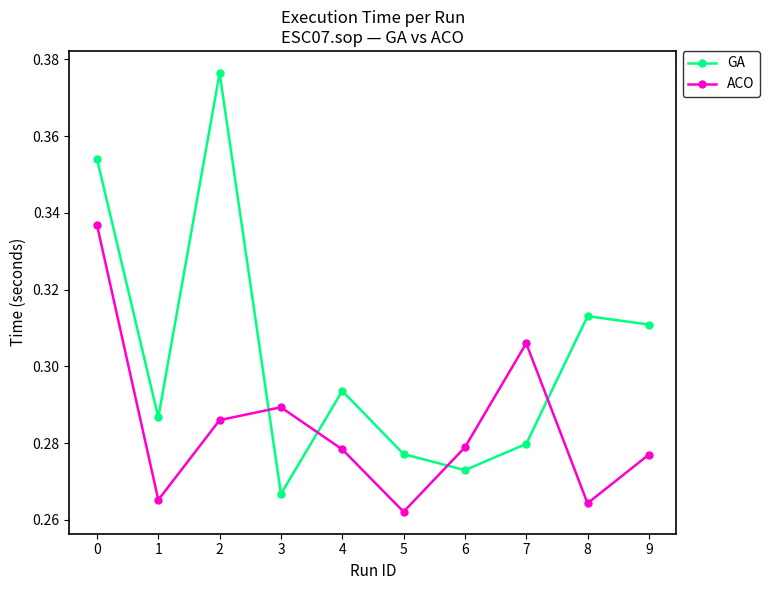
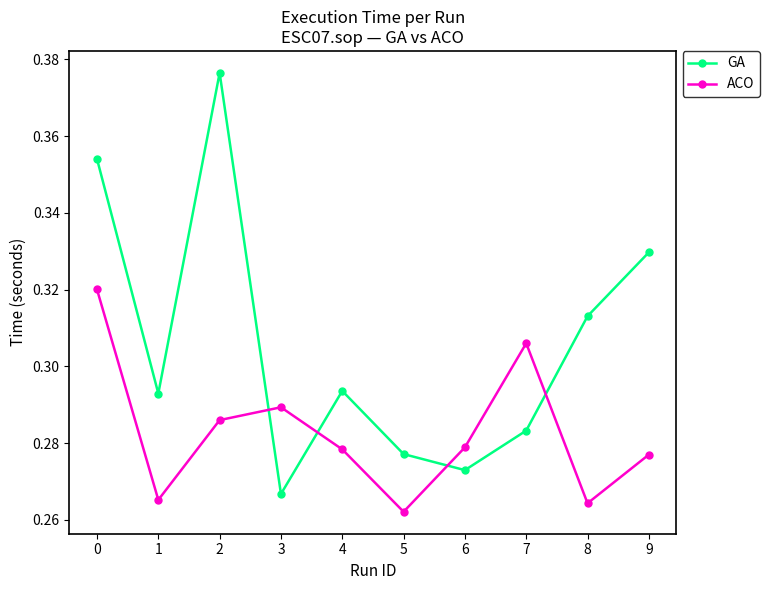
ACO, 0: 0.337 -> 0.320
GA, 1: 0.287 -> 0.293
GA, 7: 0.280 -> 0.283
GA, 9: 0.311 -> 0.330
